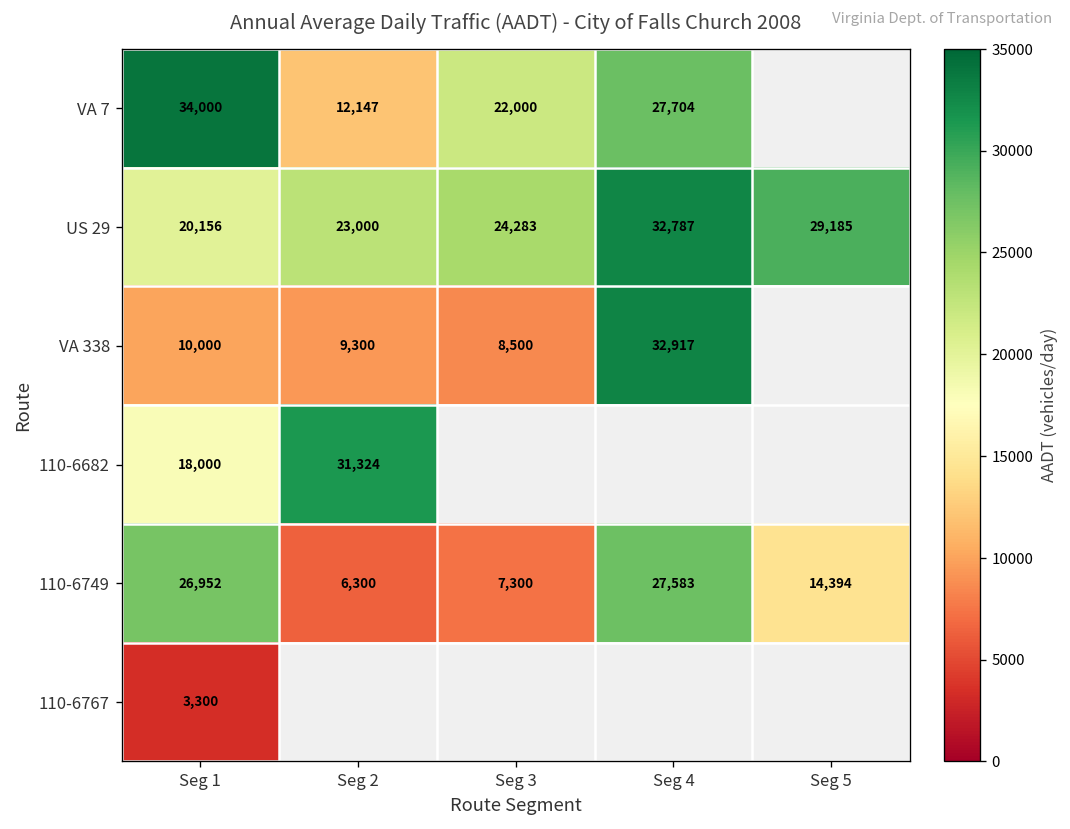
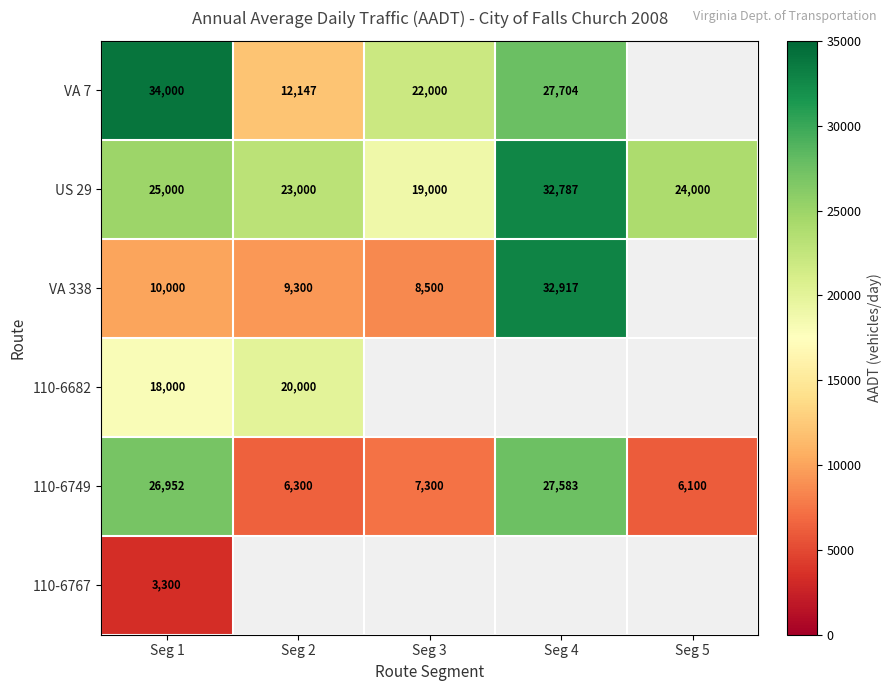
US 29, Seg 1: 20,156 -> 25,000
US 29, Seg 3: 24,283 -> 19,000
US 29, Seg 5: 29,185 -> 24,000
110-6682, Seg 2: 31,324 -> 20,000
110-6749, Seg 5: 14,394 -> 6,100
